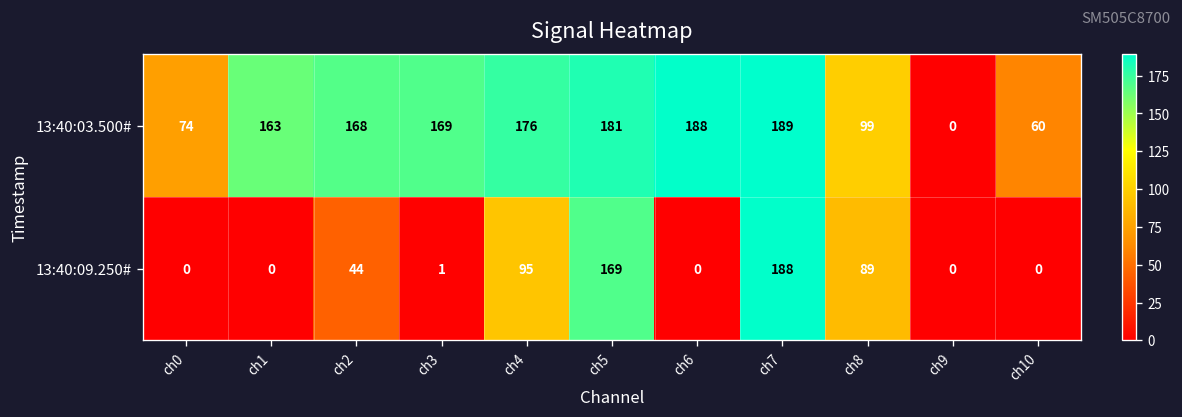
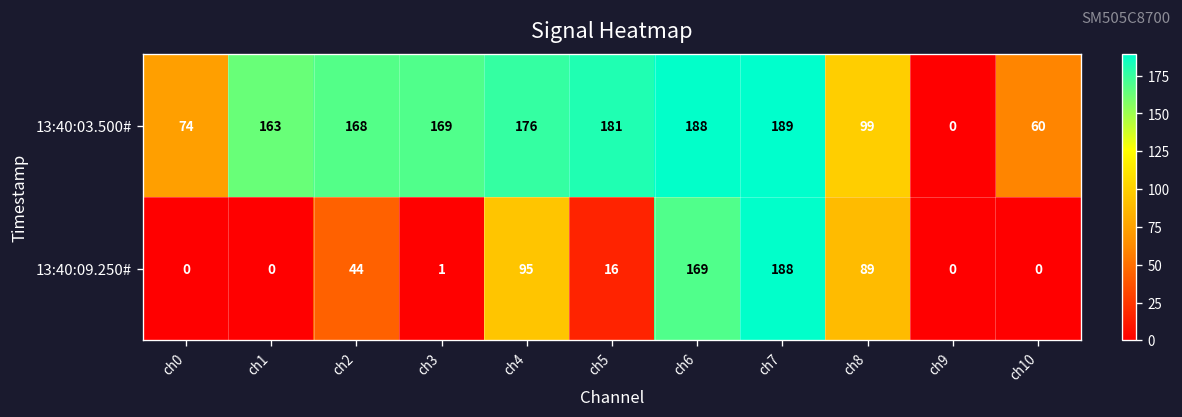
13:40:09.250#, ch5: 169 -> 16
13:40:09.250#, ch6: 0 -> 169
